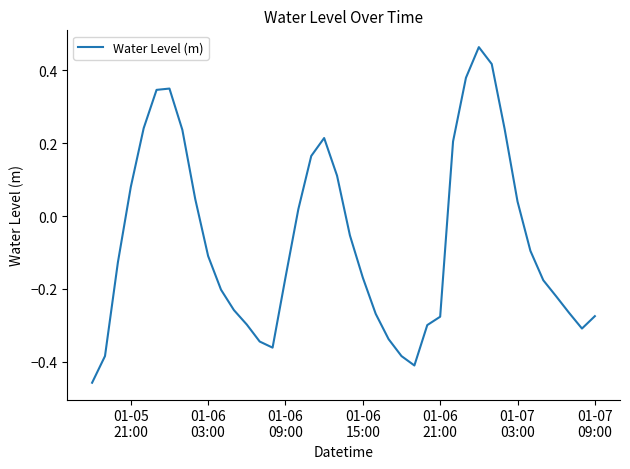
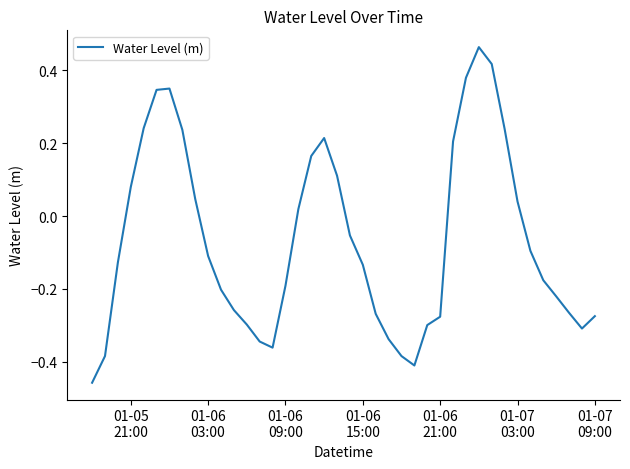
01-06 09:00: -0.17 -> -0.19
01-06 15:00: -0.17 -> -0.13
